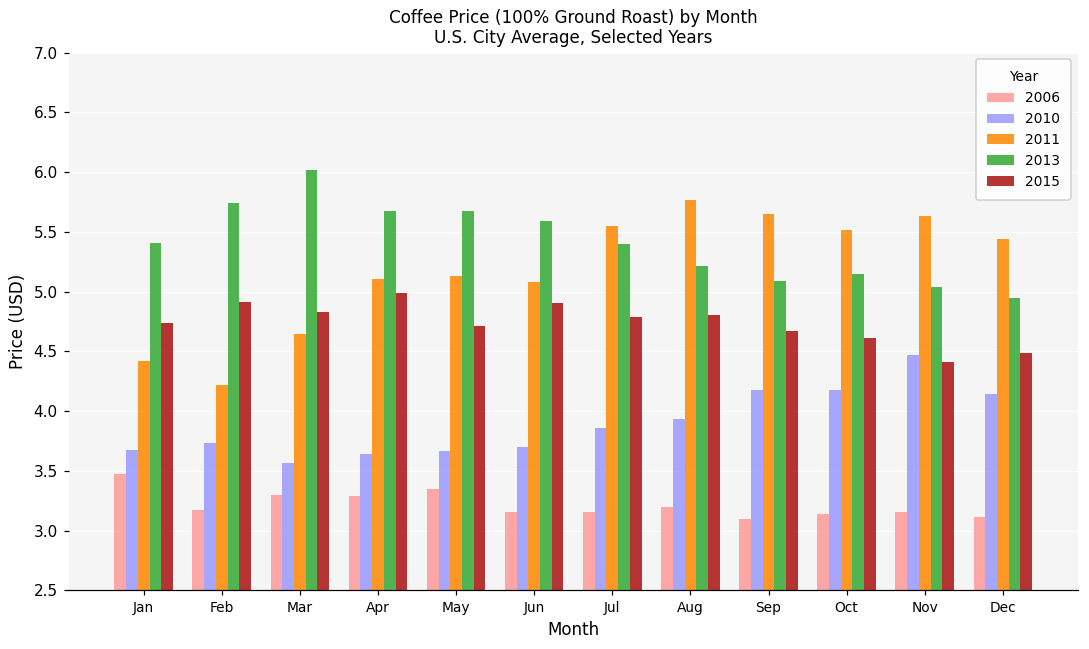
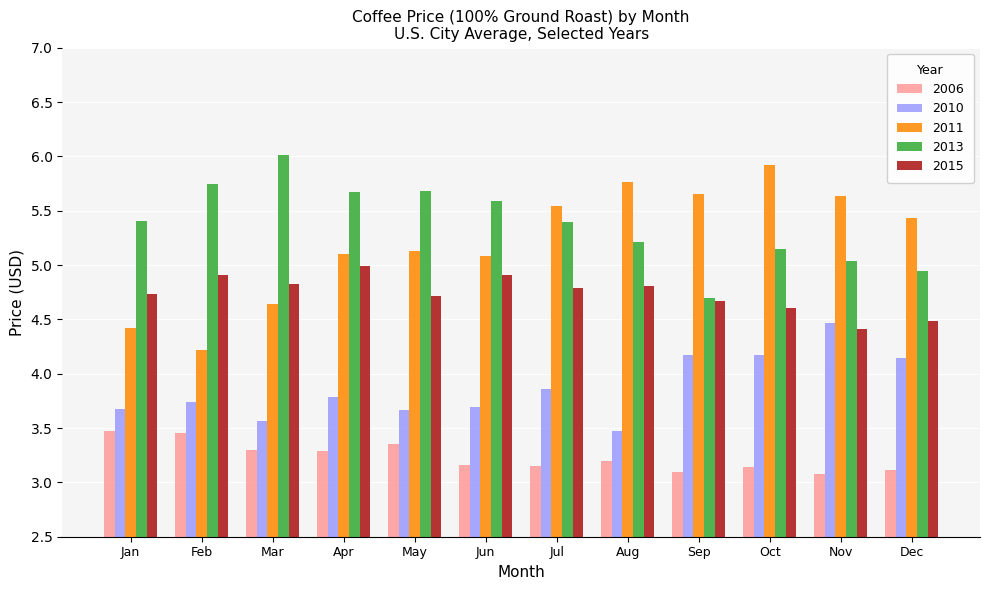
2006, Feb: 3.17 -> 3.46
2010, Apr: 3.64 -> 3.79
2010, Aug: 3.94 -> 3.47
2013, Sep: 5.09 -> 4.70
2011, Oct: 5.51 -> 5.92
2006, Nov: 3.16 -> 3.08
